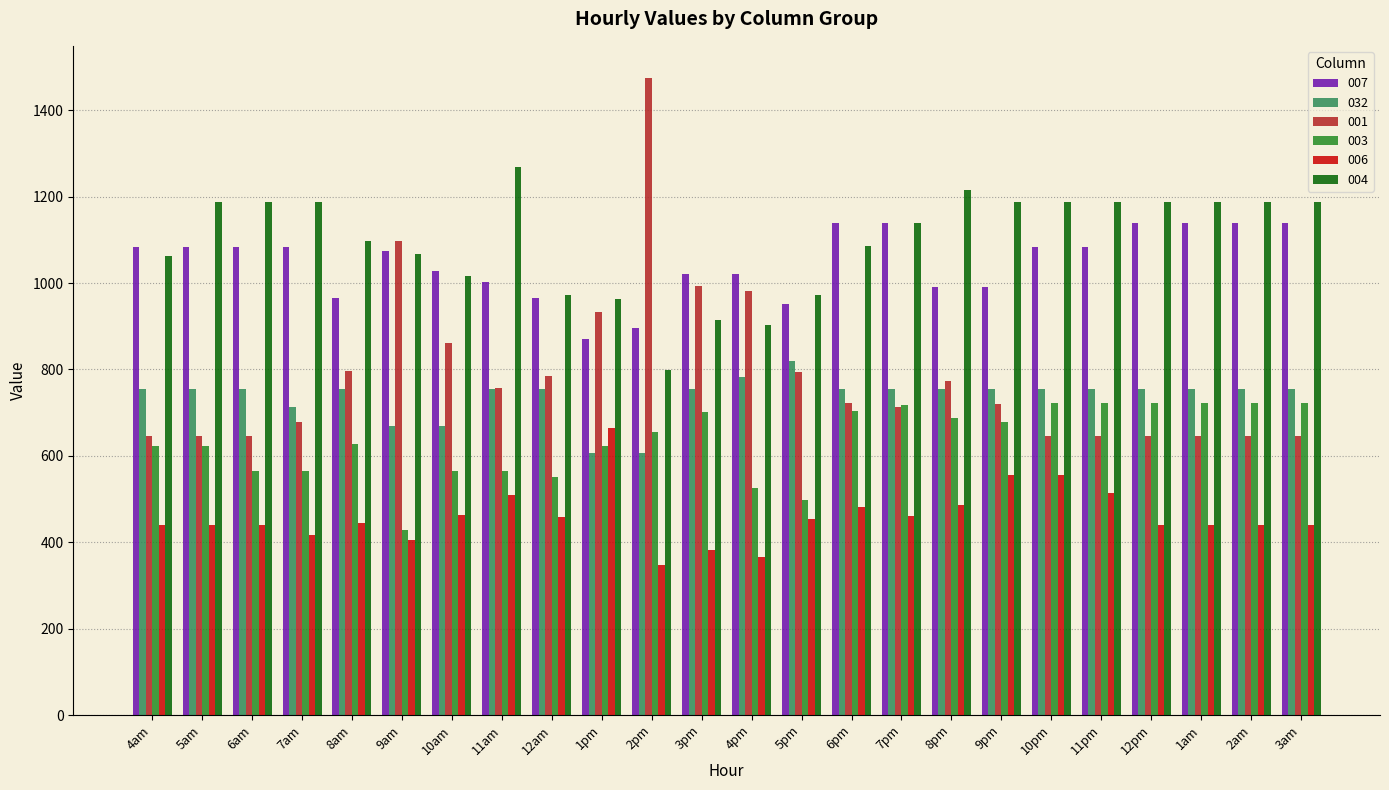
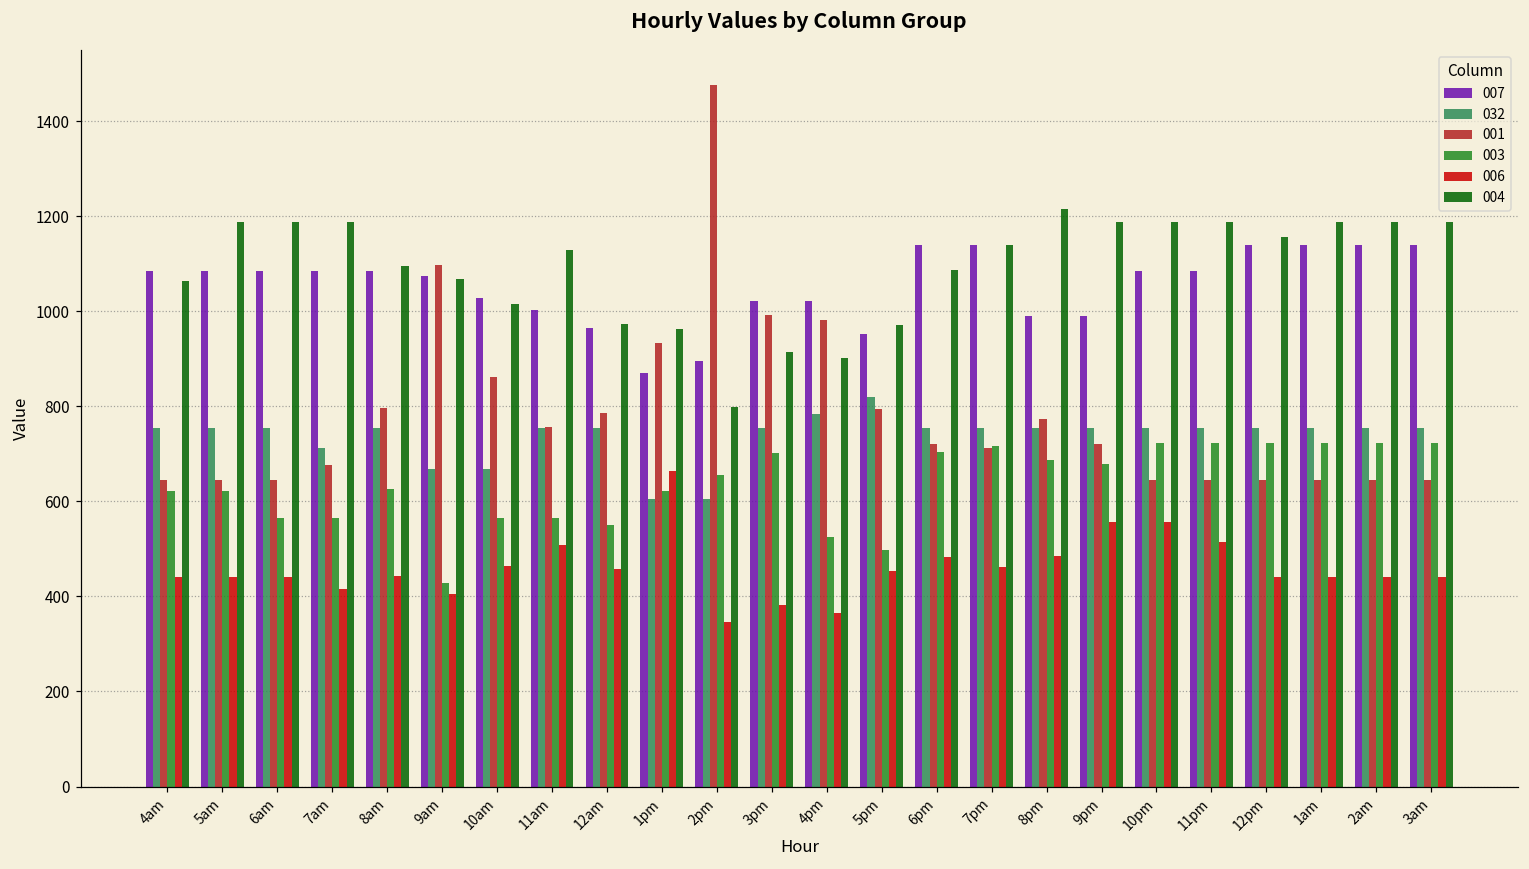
007, 8am: 960 -> 1080
004, 11am: 1270 -> 1130
004, 12pm: 1190 -> 1160
